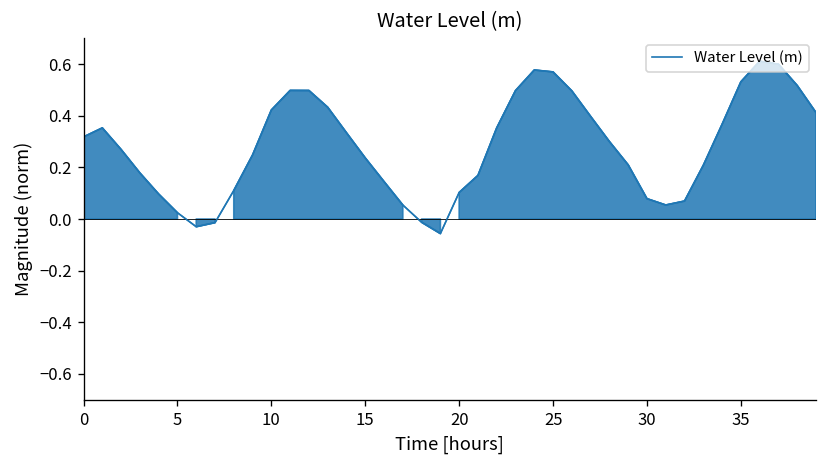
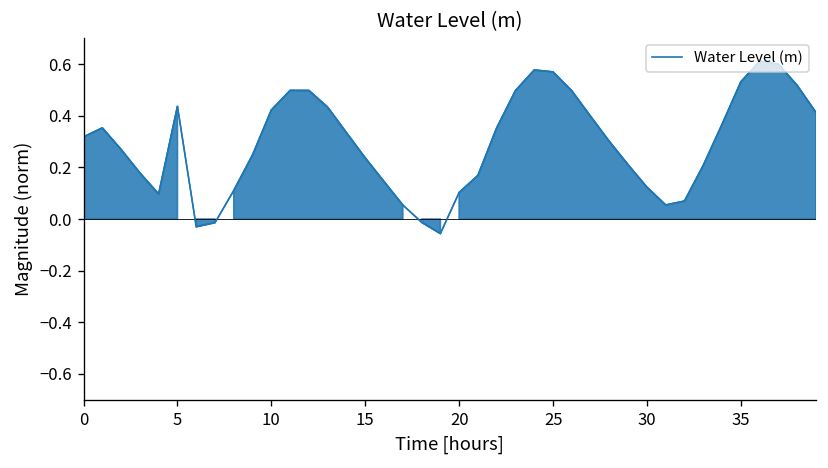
5: 0.02 -> 0.44
30: 0.08 -> 0.12
